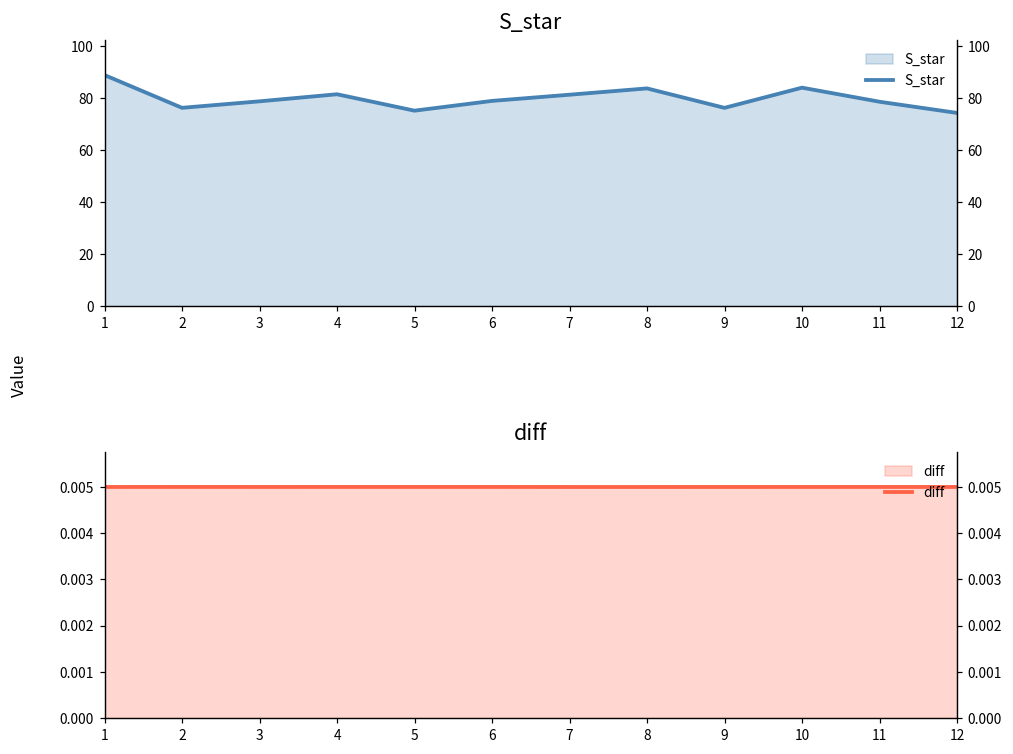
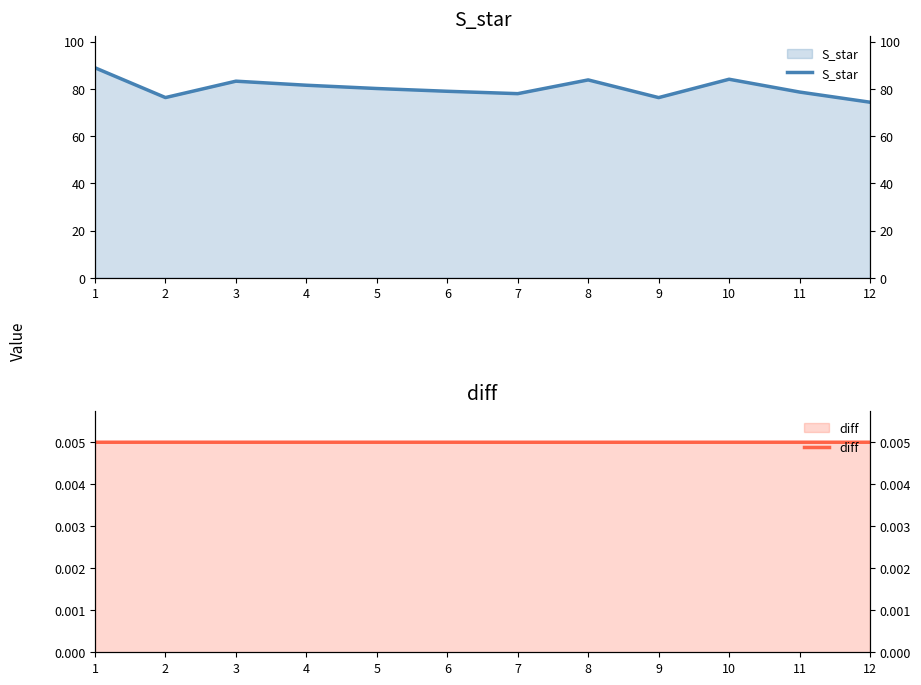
S_star, 3: 79 -> 83
S_star, 5: 75 -> 80
S_star, 7: 81 -> 78
